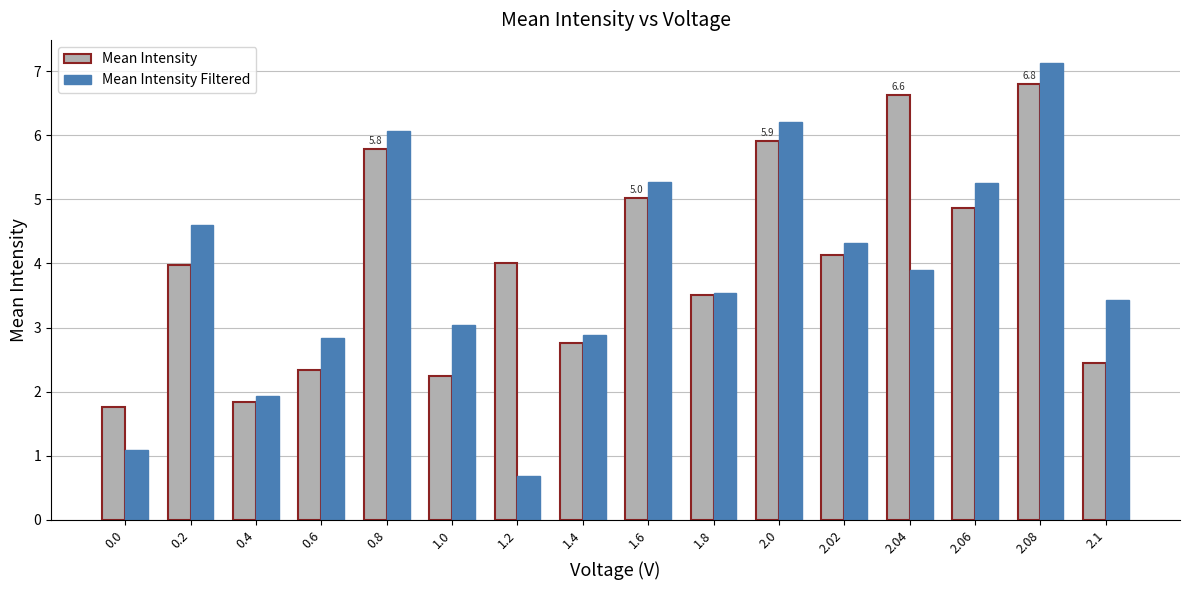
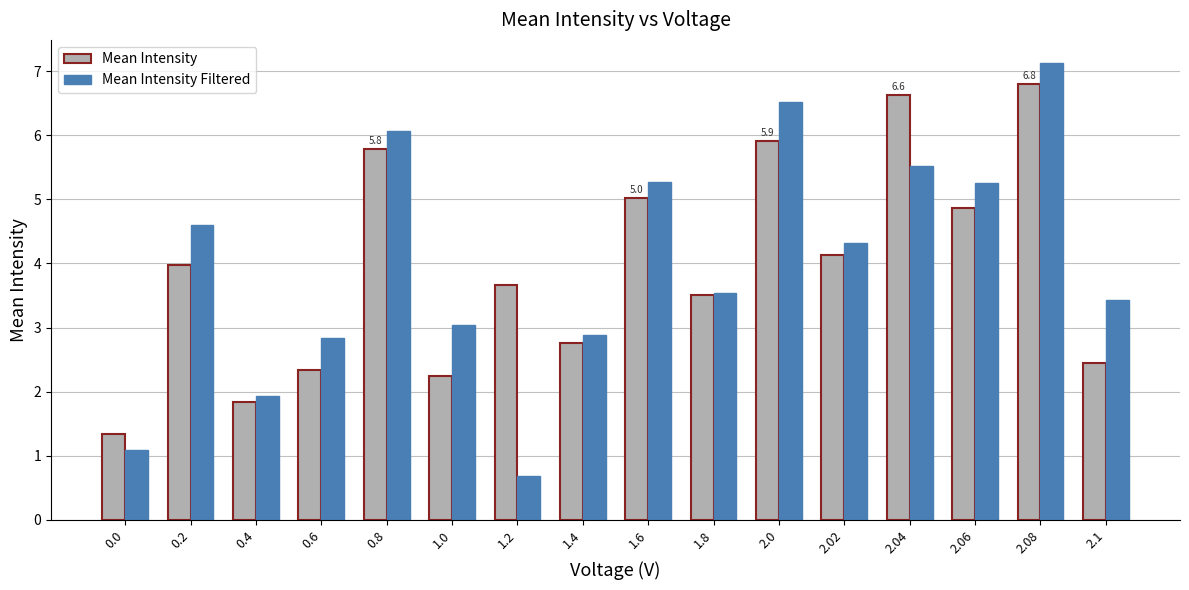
Mean Intensity, 0.0: 1.8 -> 1.3
Mean Intensity, 1.2: 4.0 -> 3.7
Mean Intensity Filtered, 2.0: 6.2 -> 6.5
Mean Intensity Filtered, 2.04: 3.9 -> 5.5
